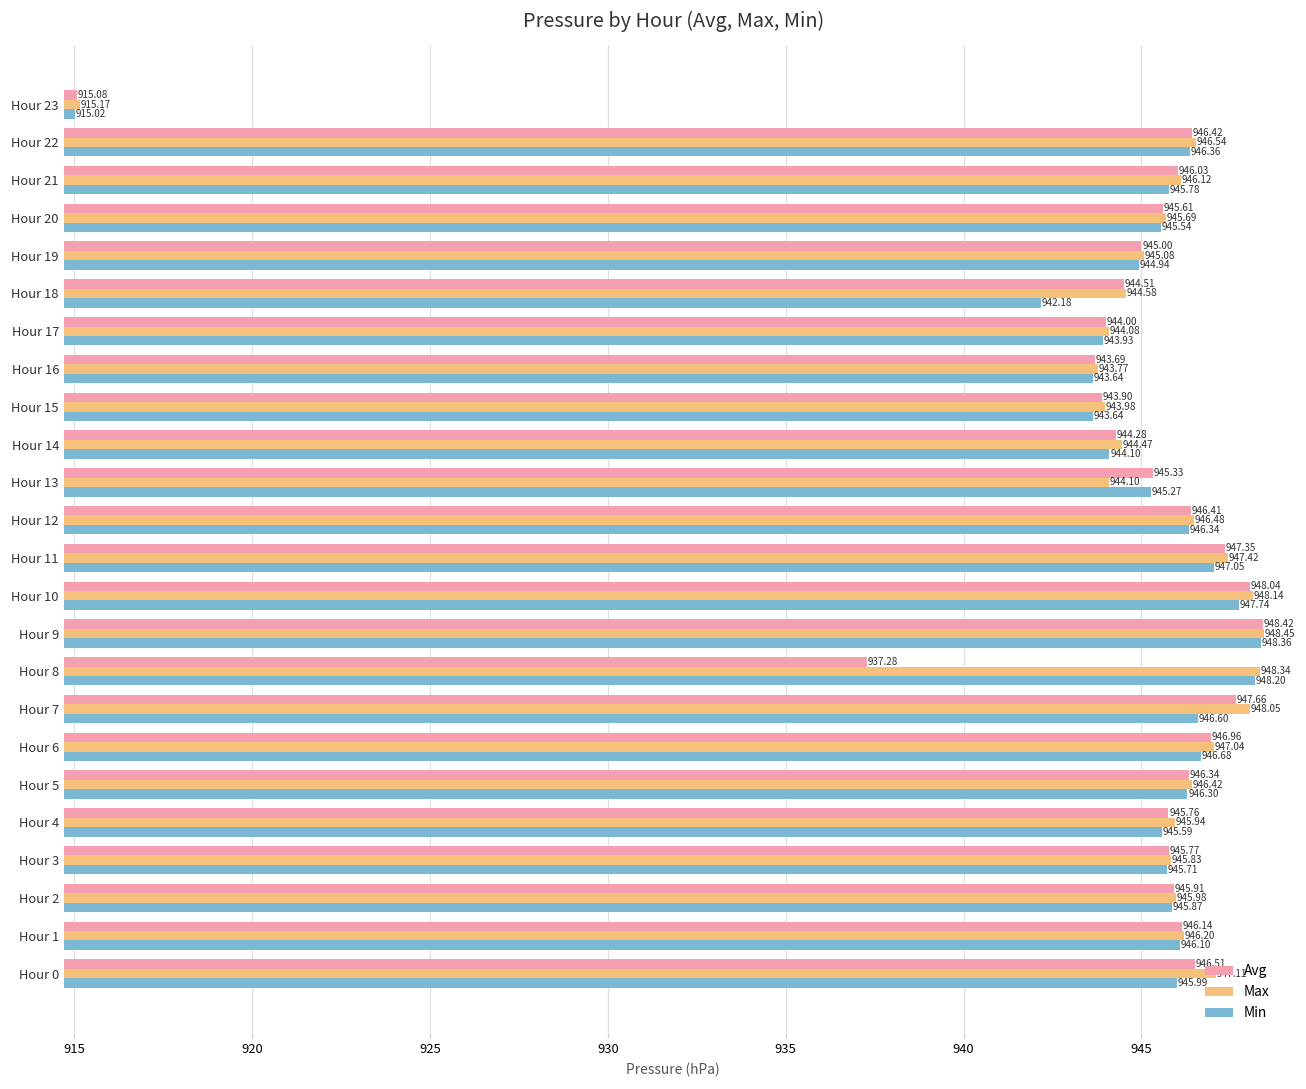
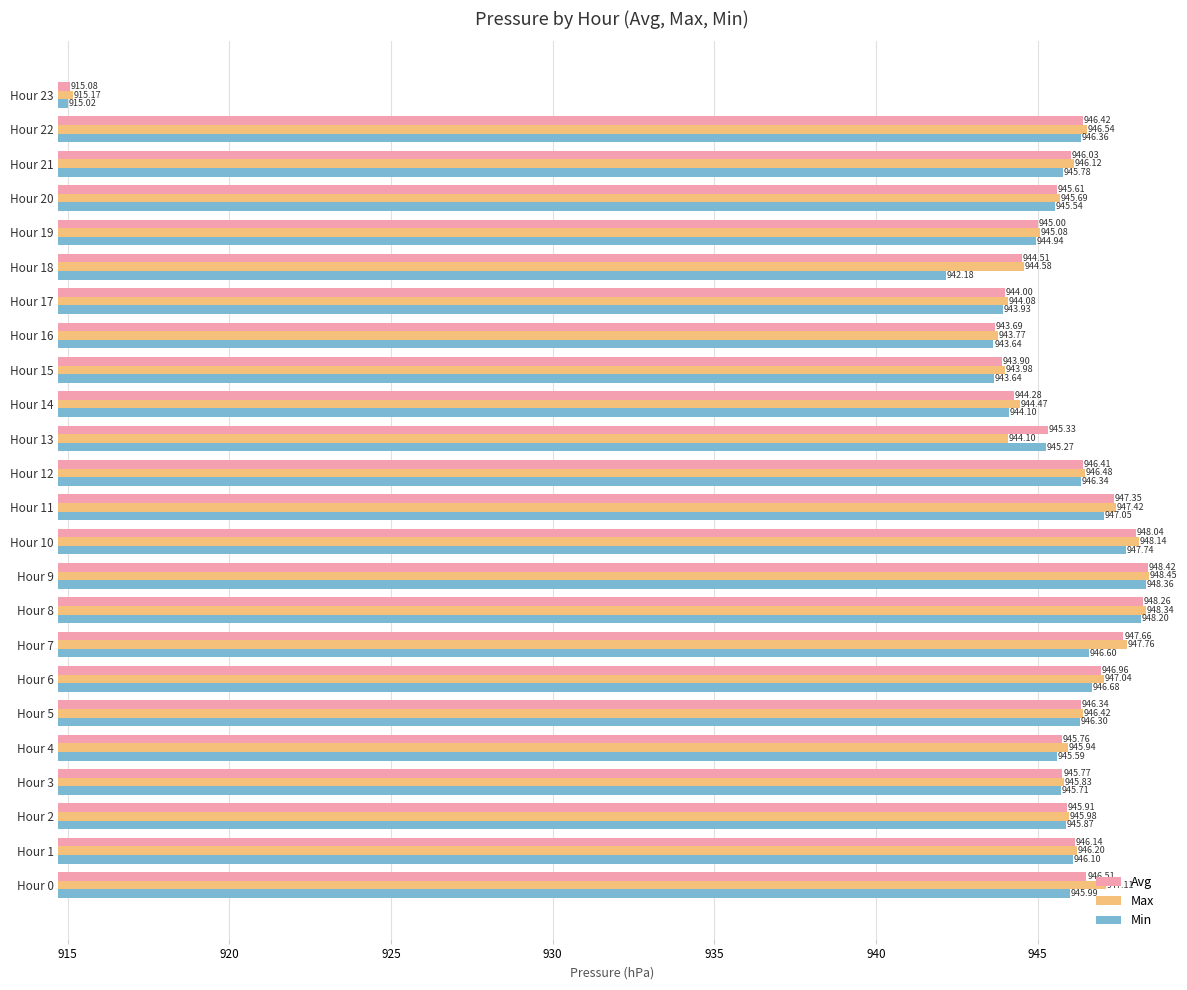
Avg, Hour 8: 937.28 -> 948.26
Max, Hour 7: 948.05 -> 947.76
